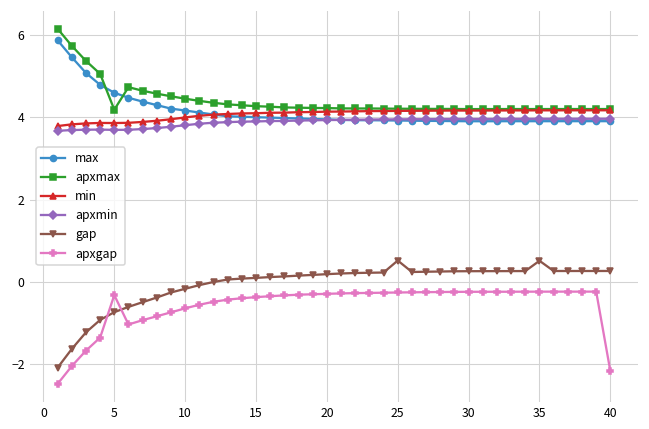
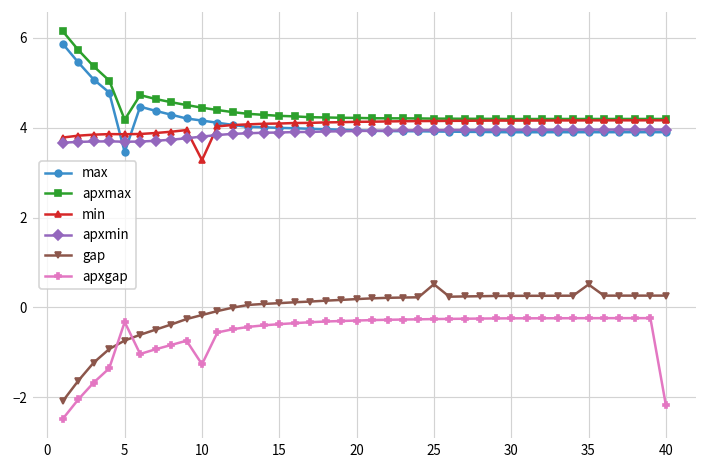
max, 5: 4.6 -> 3.5
min, 10: 4.0 -> 3.3
apxgap, 10: -0.6 -> -1.3
